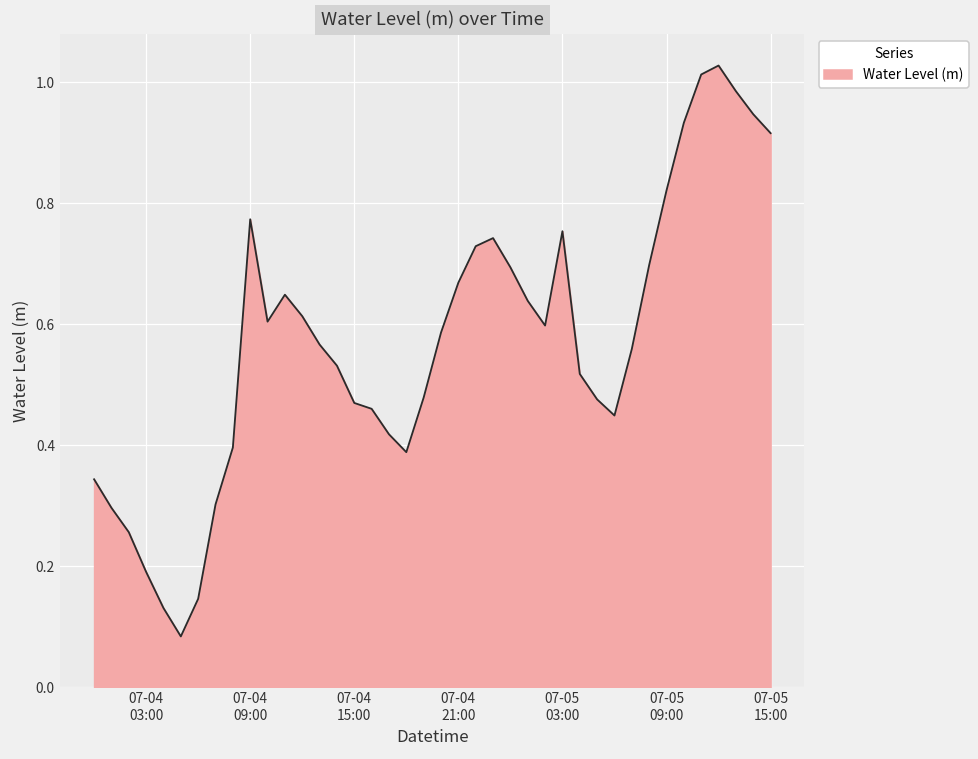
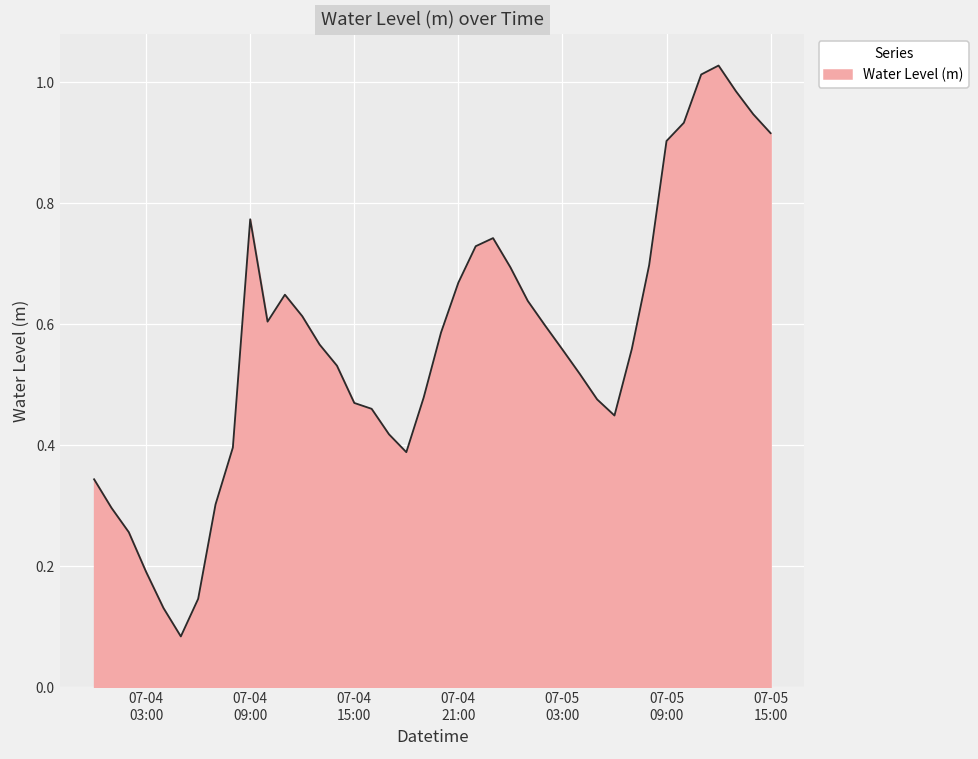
07-05 03:00: 0.75 -> 0.56
07-05 09:00: 0.82 -> 0.90
